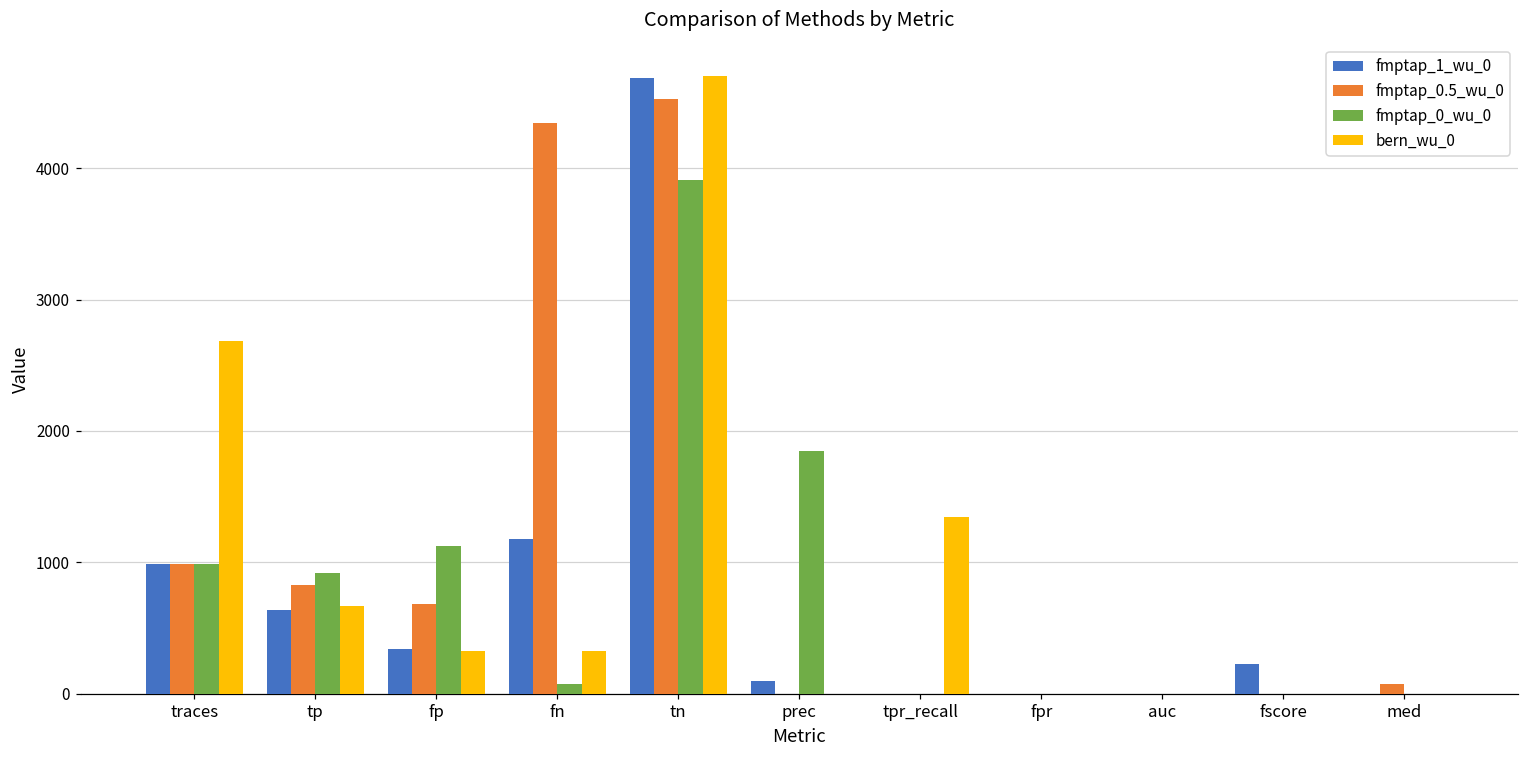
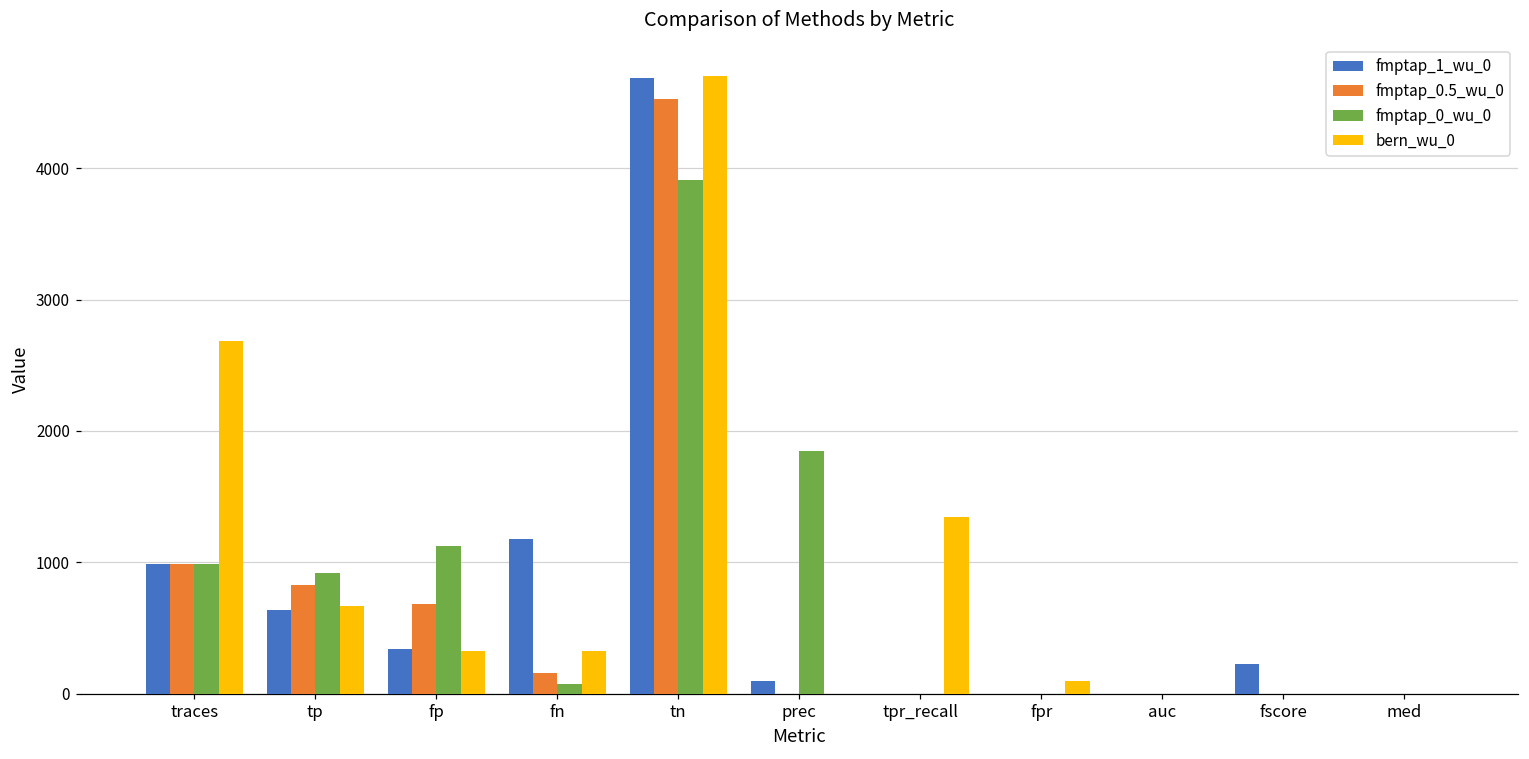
fmptap_0.5_wu_0, fn: 4340 -> 160
bern_wu_0, fpr: 0 -> 100
fmptap_0.5_wu_0, med: 70 -> 0
